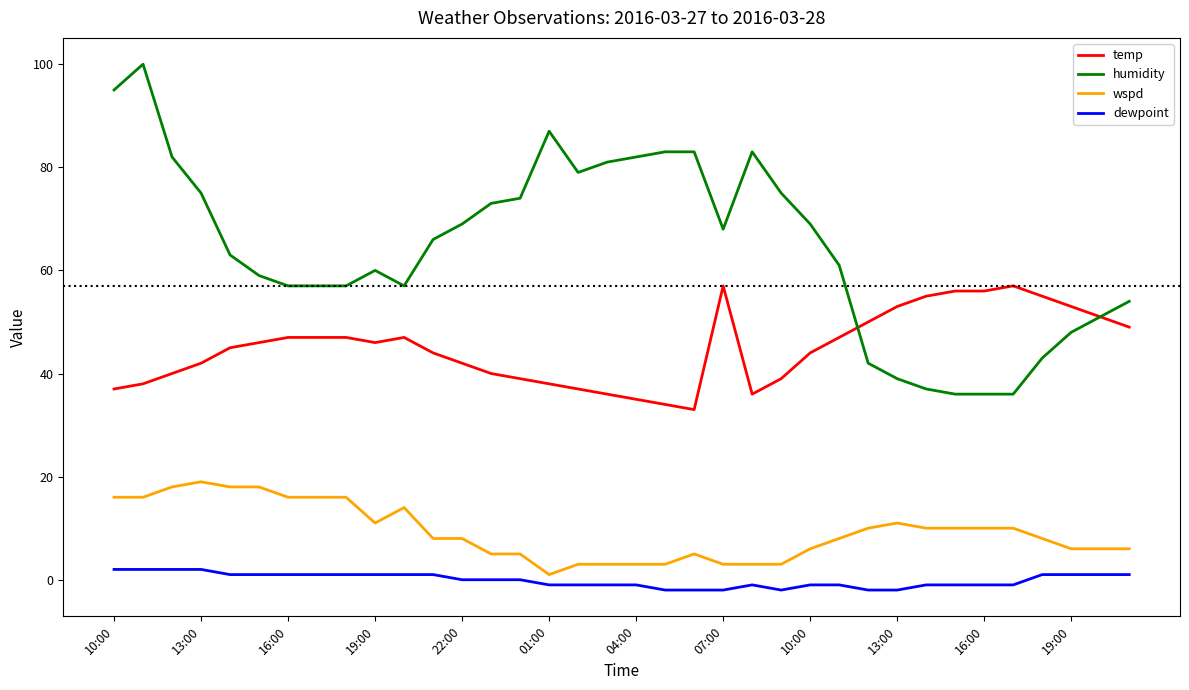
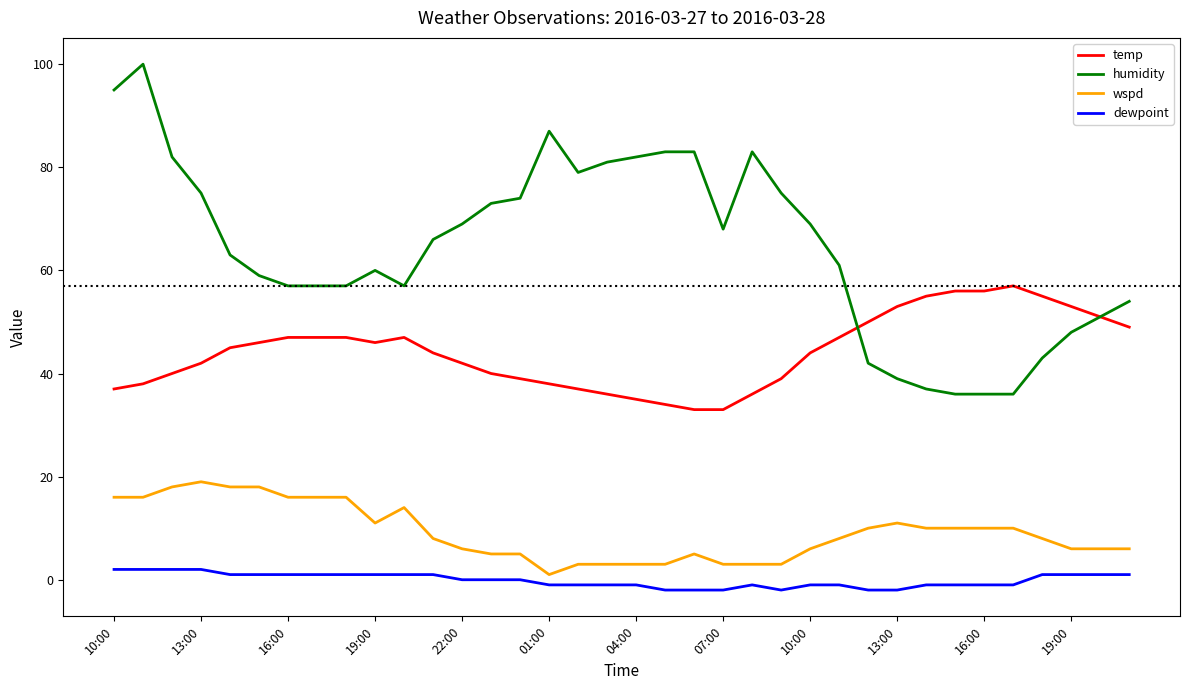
wspd, 22:00: 8 -> 6
temp, 07:00: 57 -> 33
